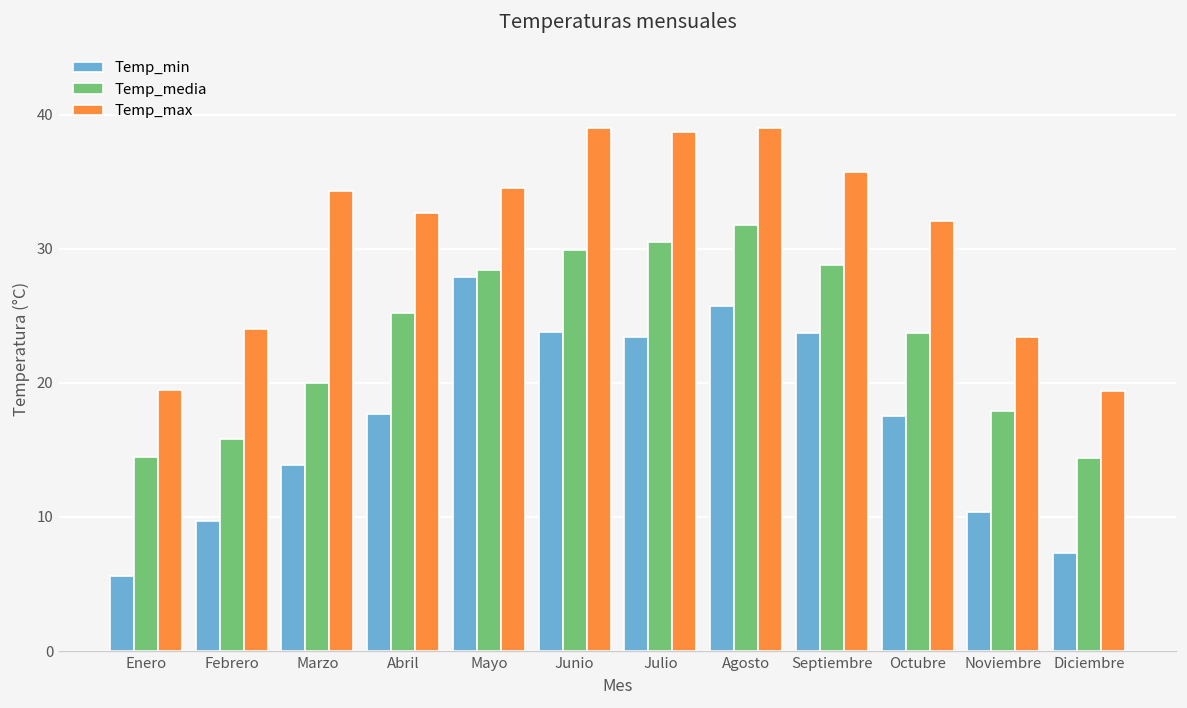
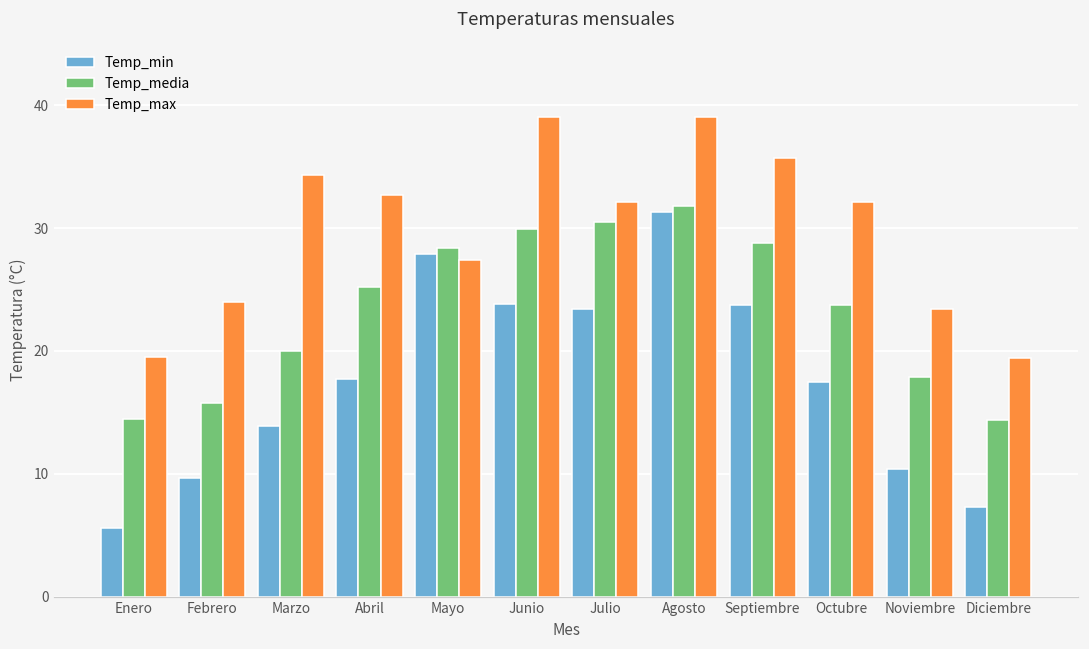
Temp_max, Mayo: 34.5 -> 27.4
Temp_max, Julio: 38.7 -> 32.1
Temp_min, Agosto: 25.7 -> 31.3
